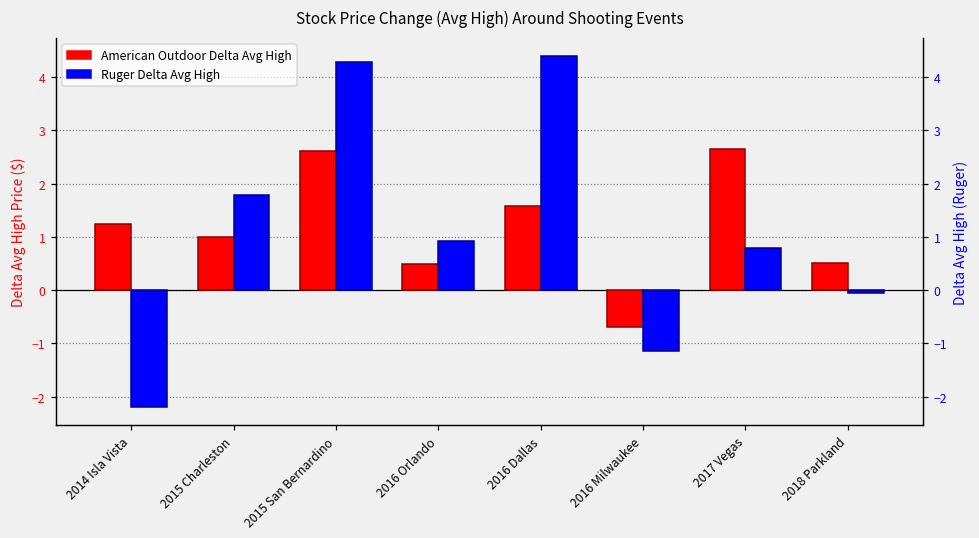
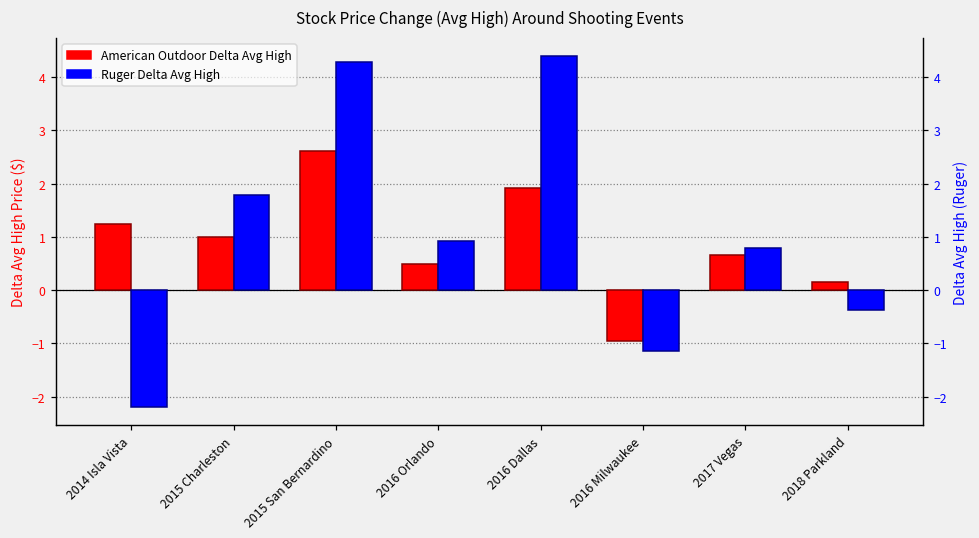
American Outdoor Delta Avg High, 2016 Dallas: 1.6 -> 1.9
American Outdoor Delta Avg High, 2016 Milwaukee: -0.7 -> -1.0
American Outdoor Delta Avg High, 2017 Vegas: 2.7 -> 0.7
American Outdoor Delta Avg High, 2018 Parkland: 0.5 -> 0.2
Ruger Delta Avg High, 2018 Parkland: -0.1 -> -0.4
